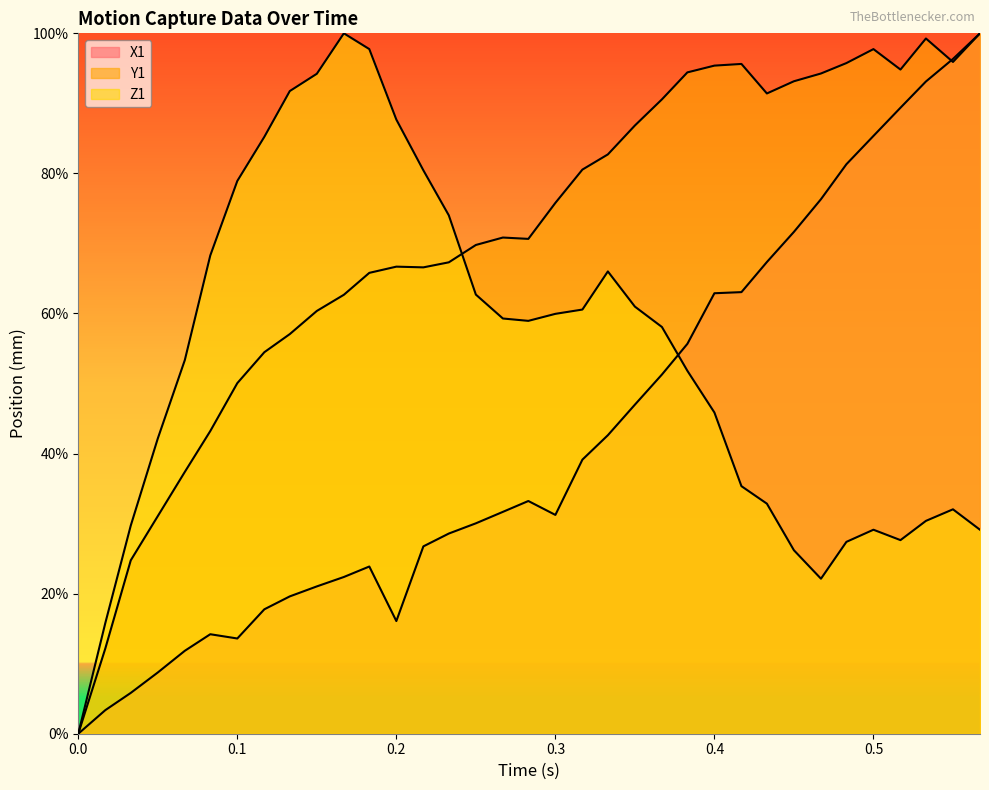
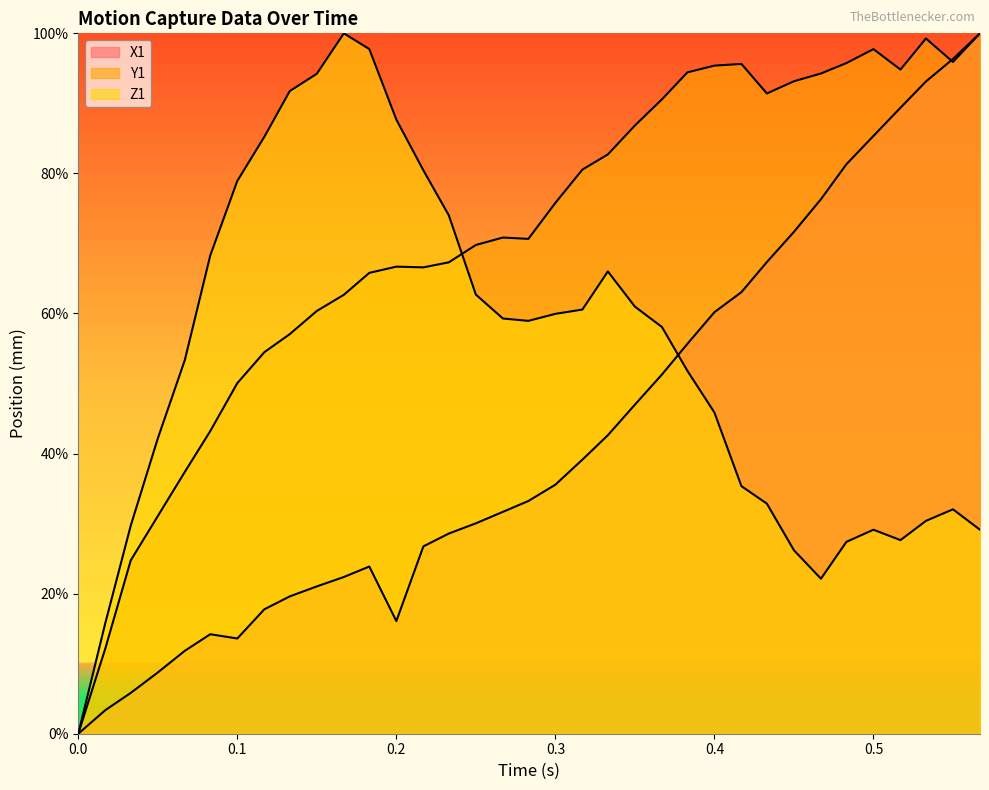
X1, 0.3: 31% -> 36%
X1, 0.4: 63% -> 60%
